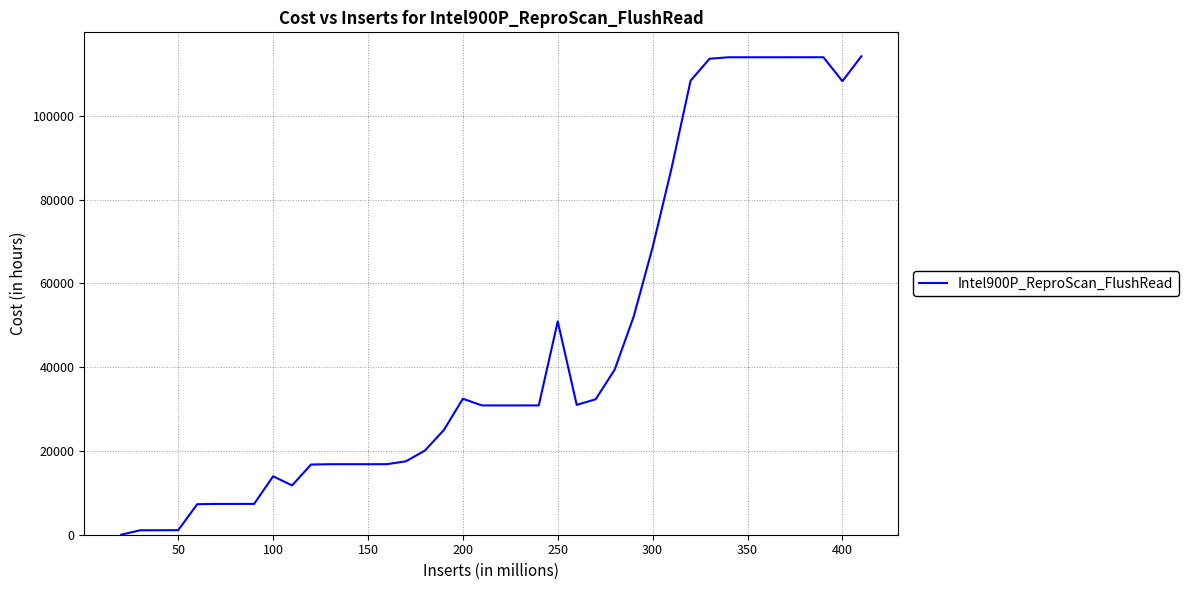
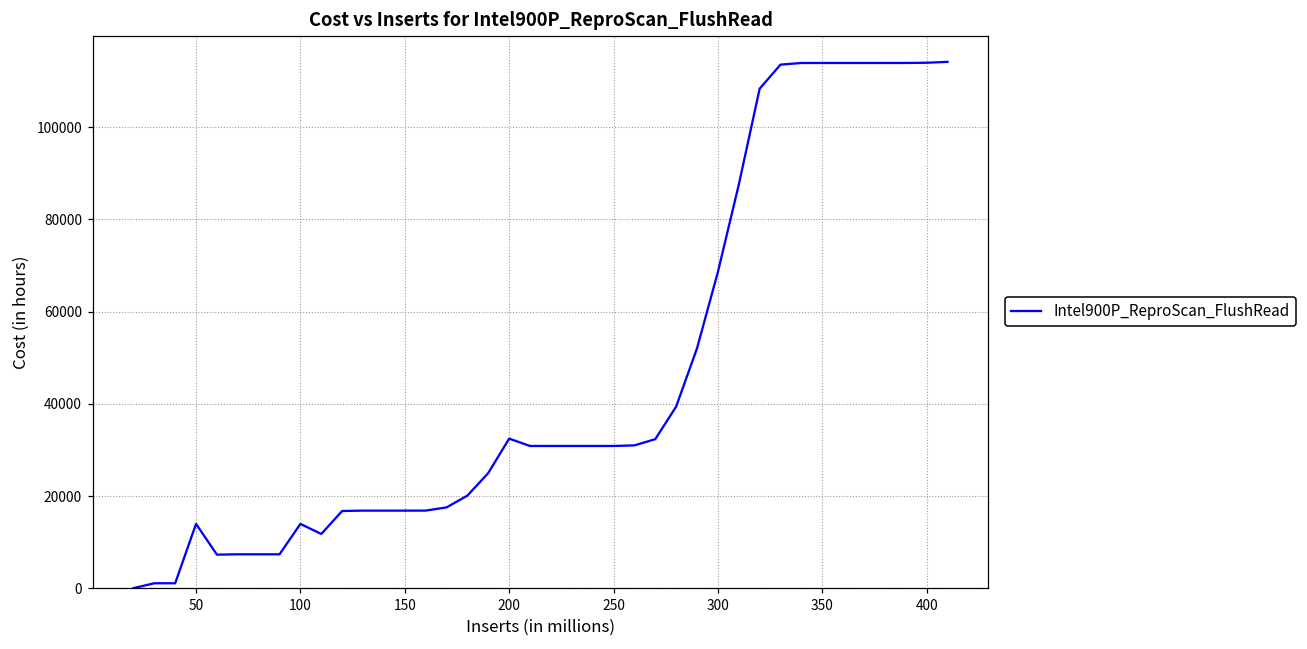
50: 1000 -> 14000
250: 51000 -> 31000
400: 108000 -> 114000
